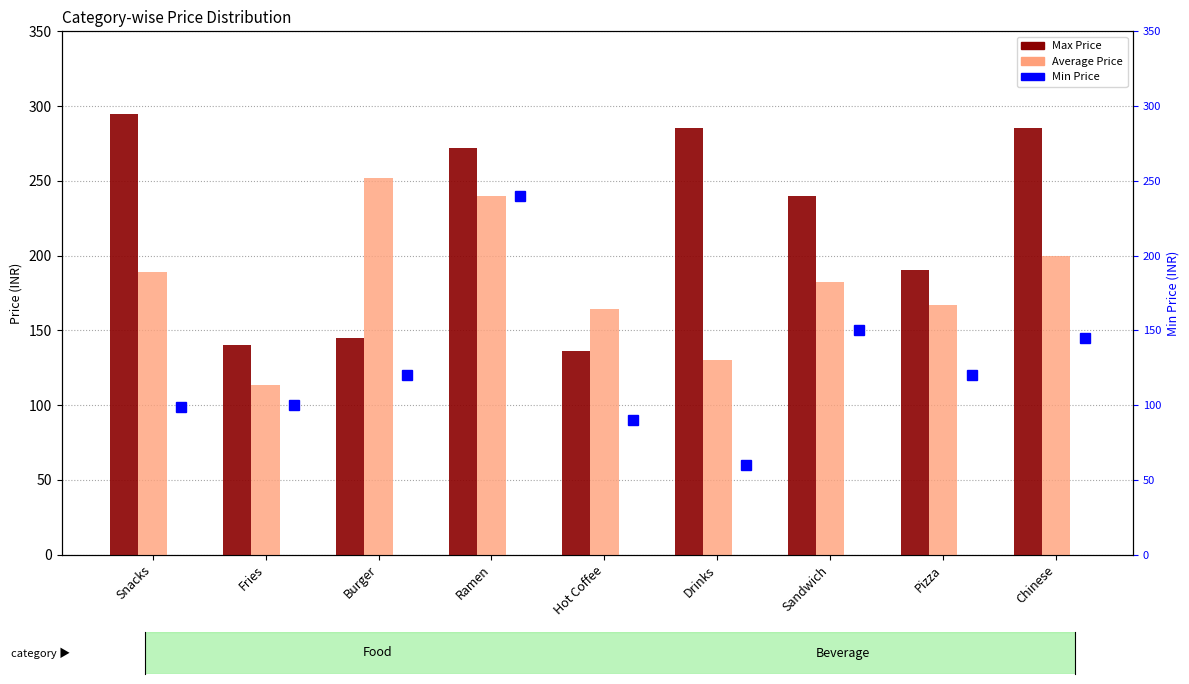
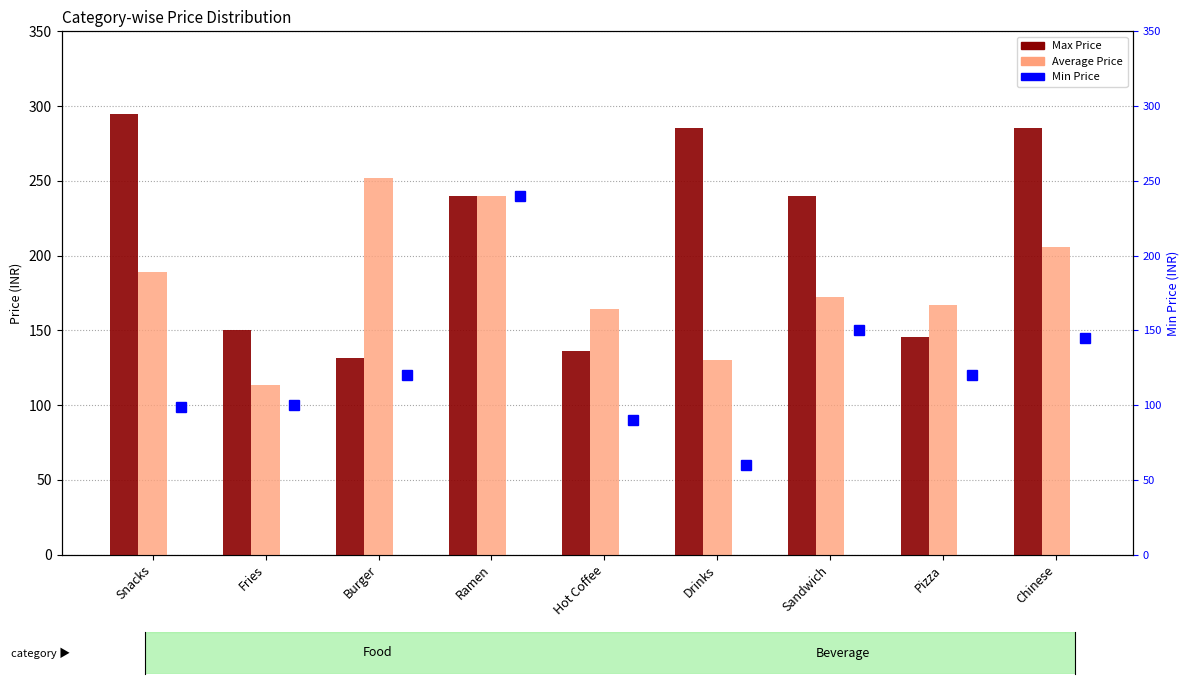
Max Price, Fries: 140 -> 150
Max Price, Burger: 145 -> 132
Max Price, Ramen: 272 -> 240
Average Price, Sandwich: 183 -> 173
Max Price, Pizza: 190 -> 145
Average Price, Chinese: 200 -> 205
